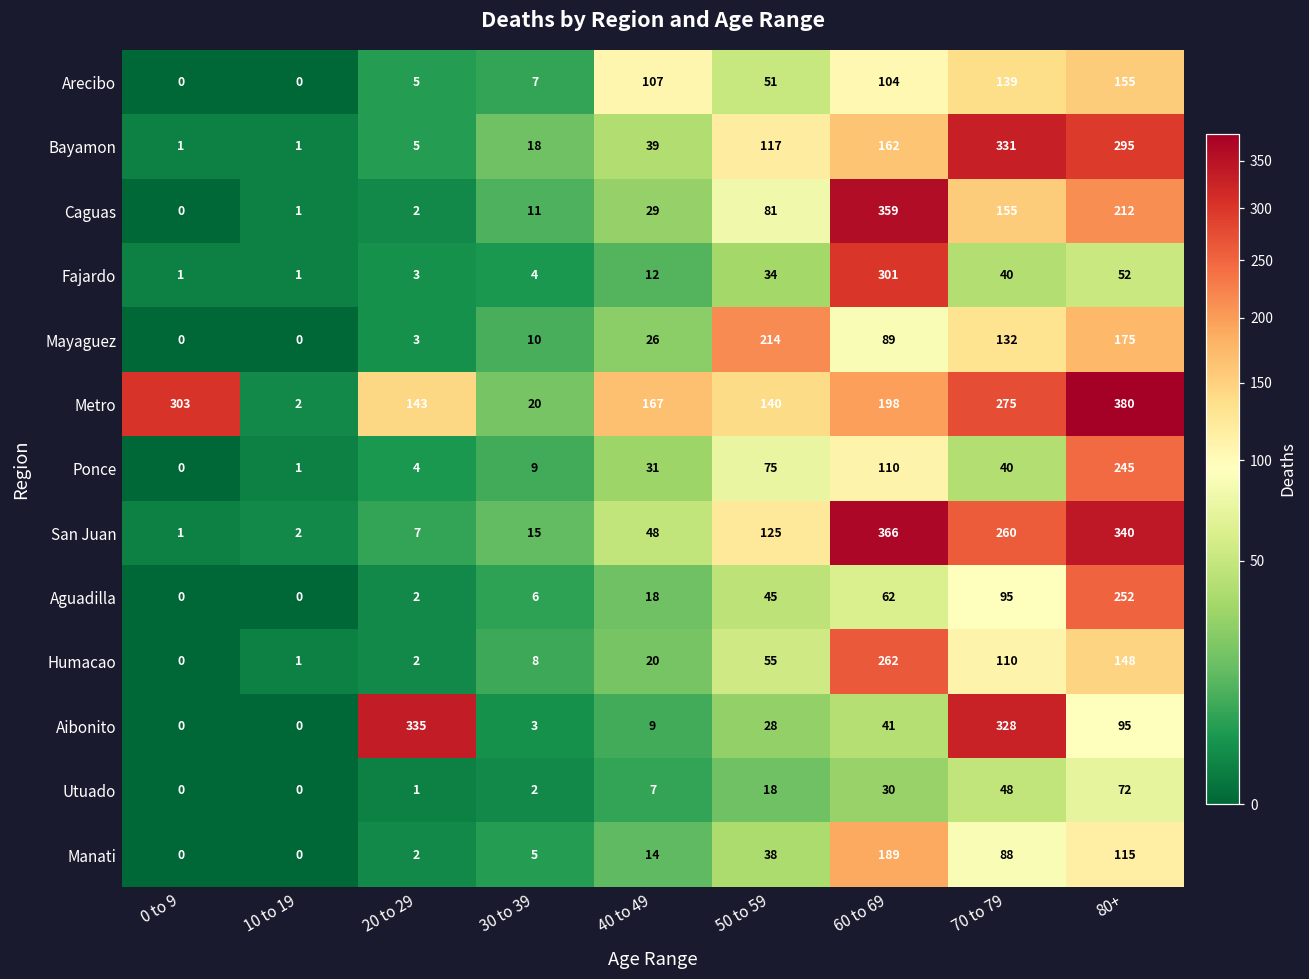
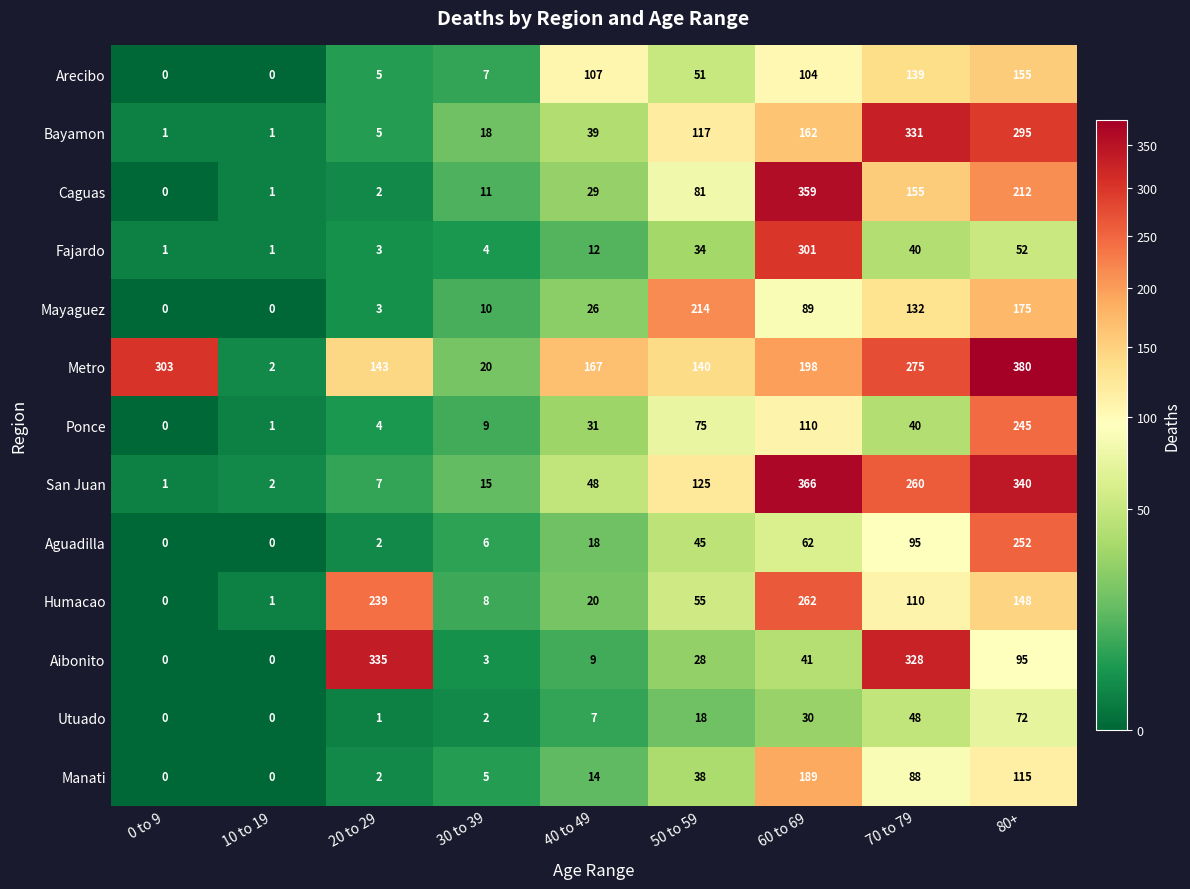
Humacao, 20 to 29: 2 -> 239
